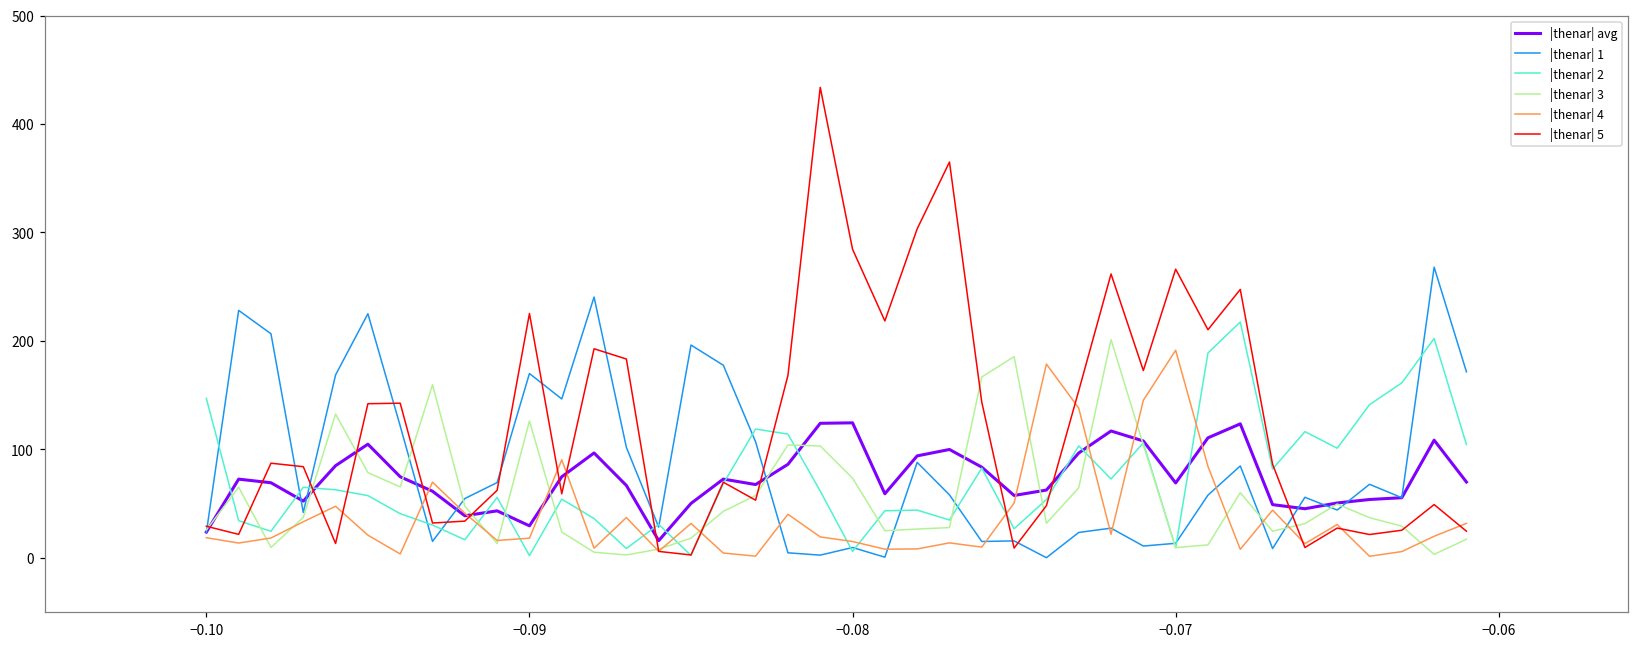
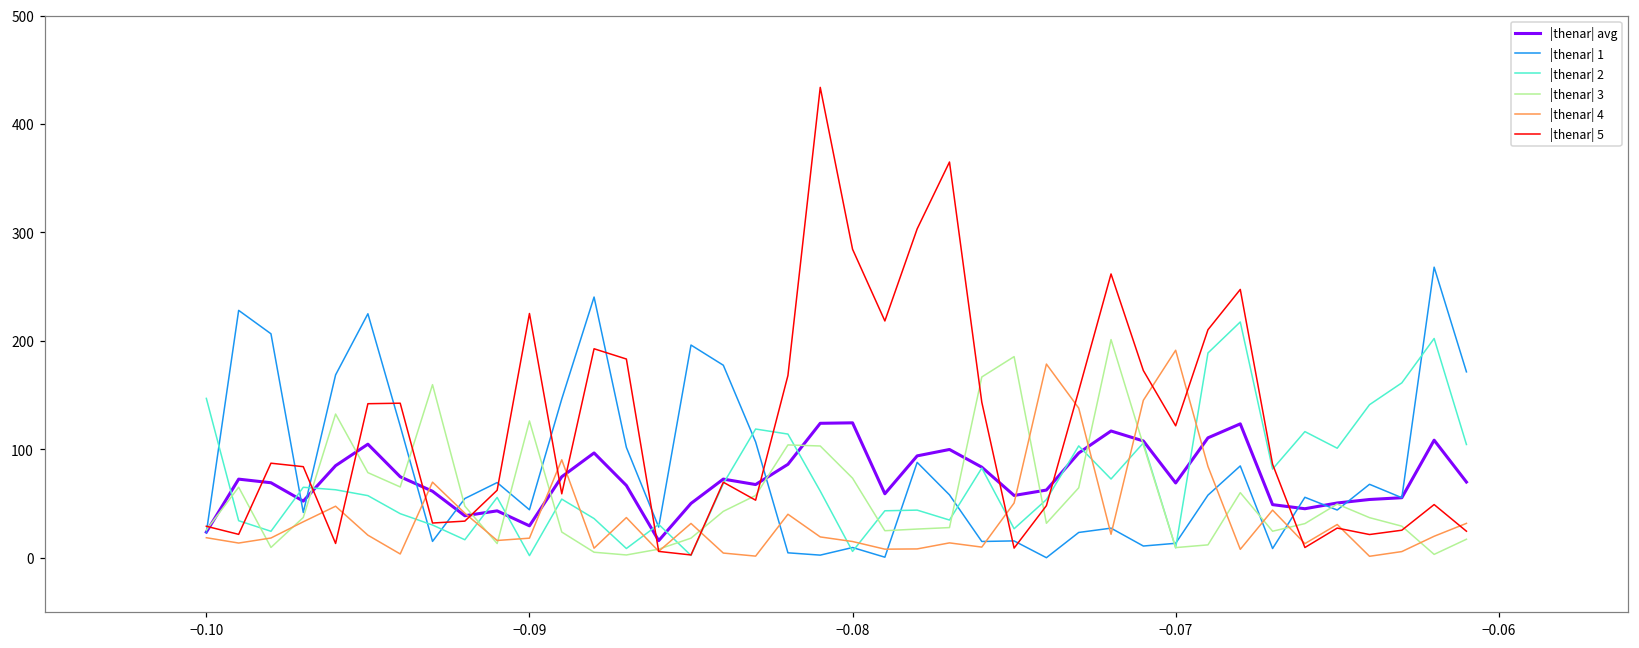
|thenar| 1, −0.09: 170 -> 40
|thenar| 5, −0.07: 270 -> 120
